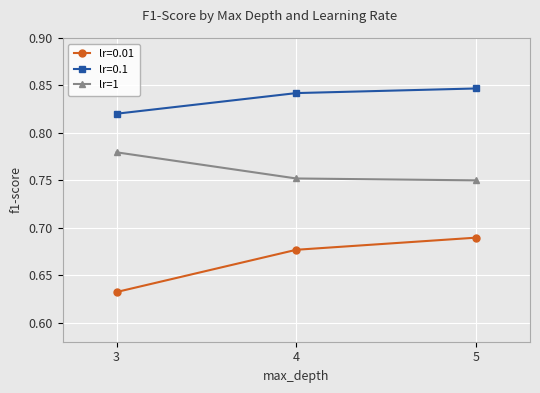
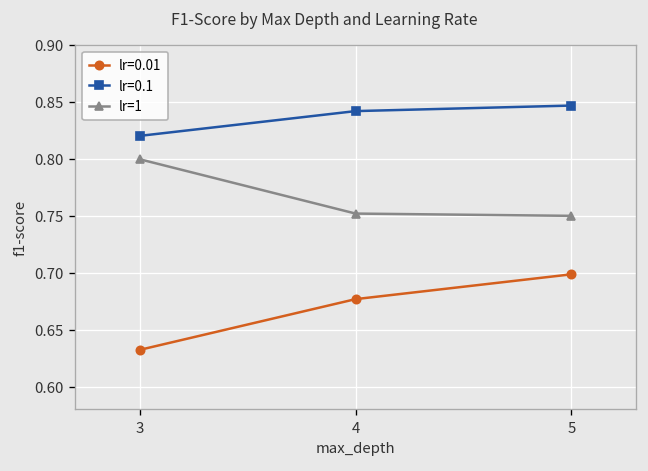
lr=1, 3: 0.78 -> 0.80
lr=0.01, 5: 0.69 -> 0.70
